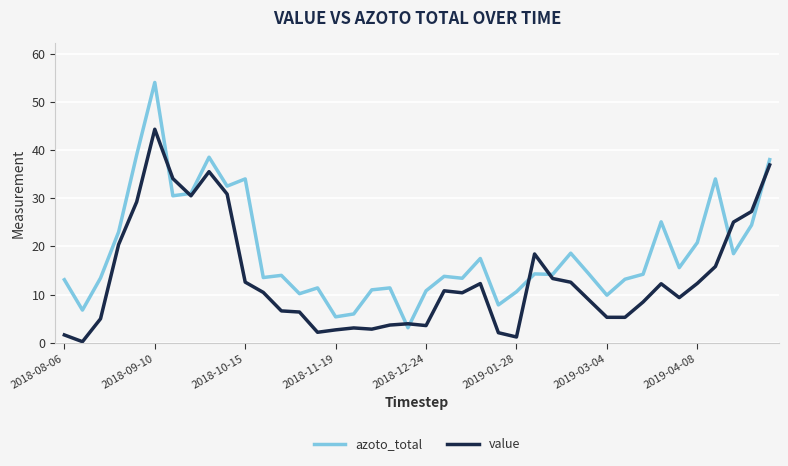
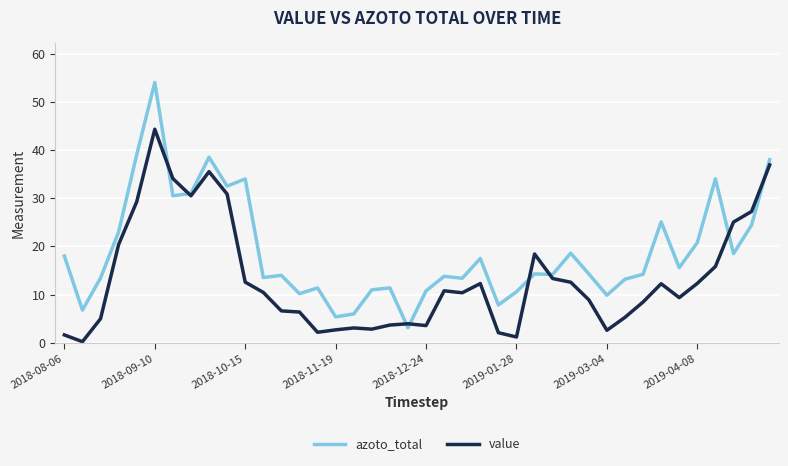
azoto_total, 2018-08-06: 13 -> 18
value, 2019-03-04: 5 -> 3
